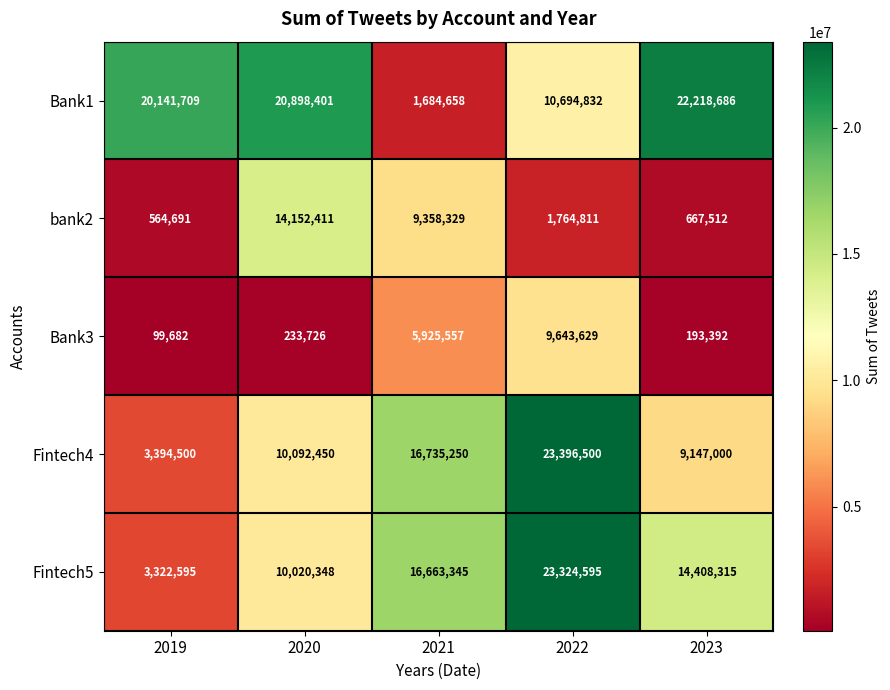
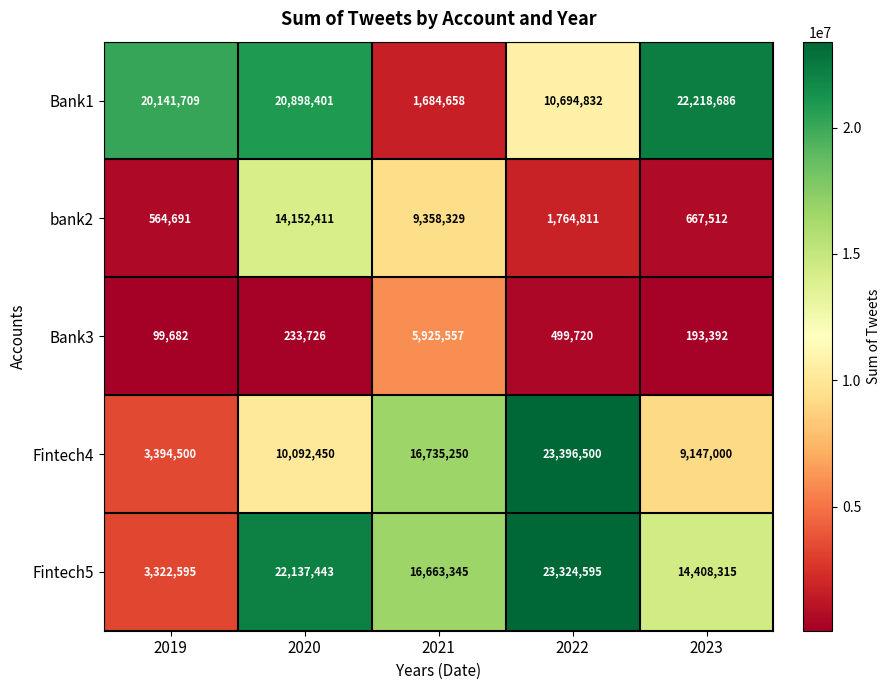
Bank3, 2022: 9,643,629 -> 499,720
Fintech5, 2020: 10,020,348 -> 22,137,443
